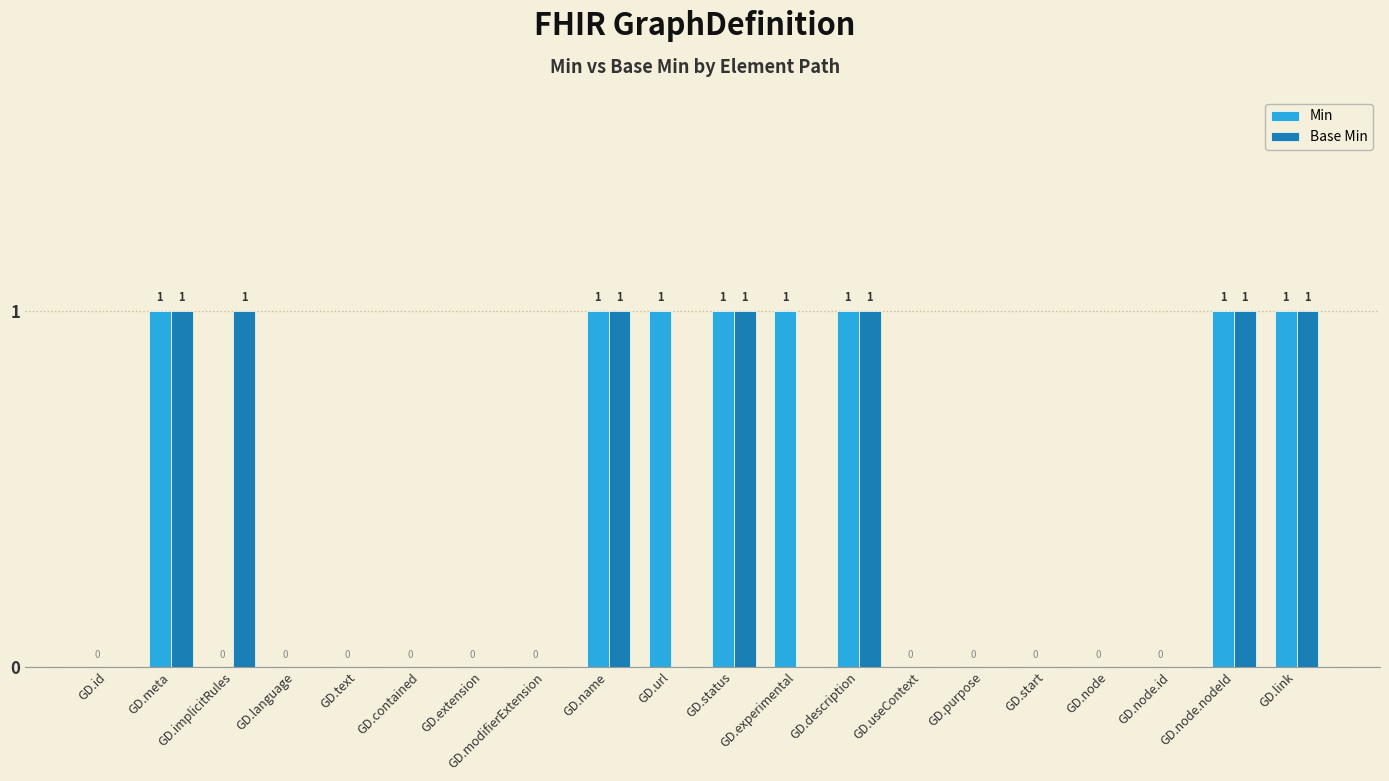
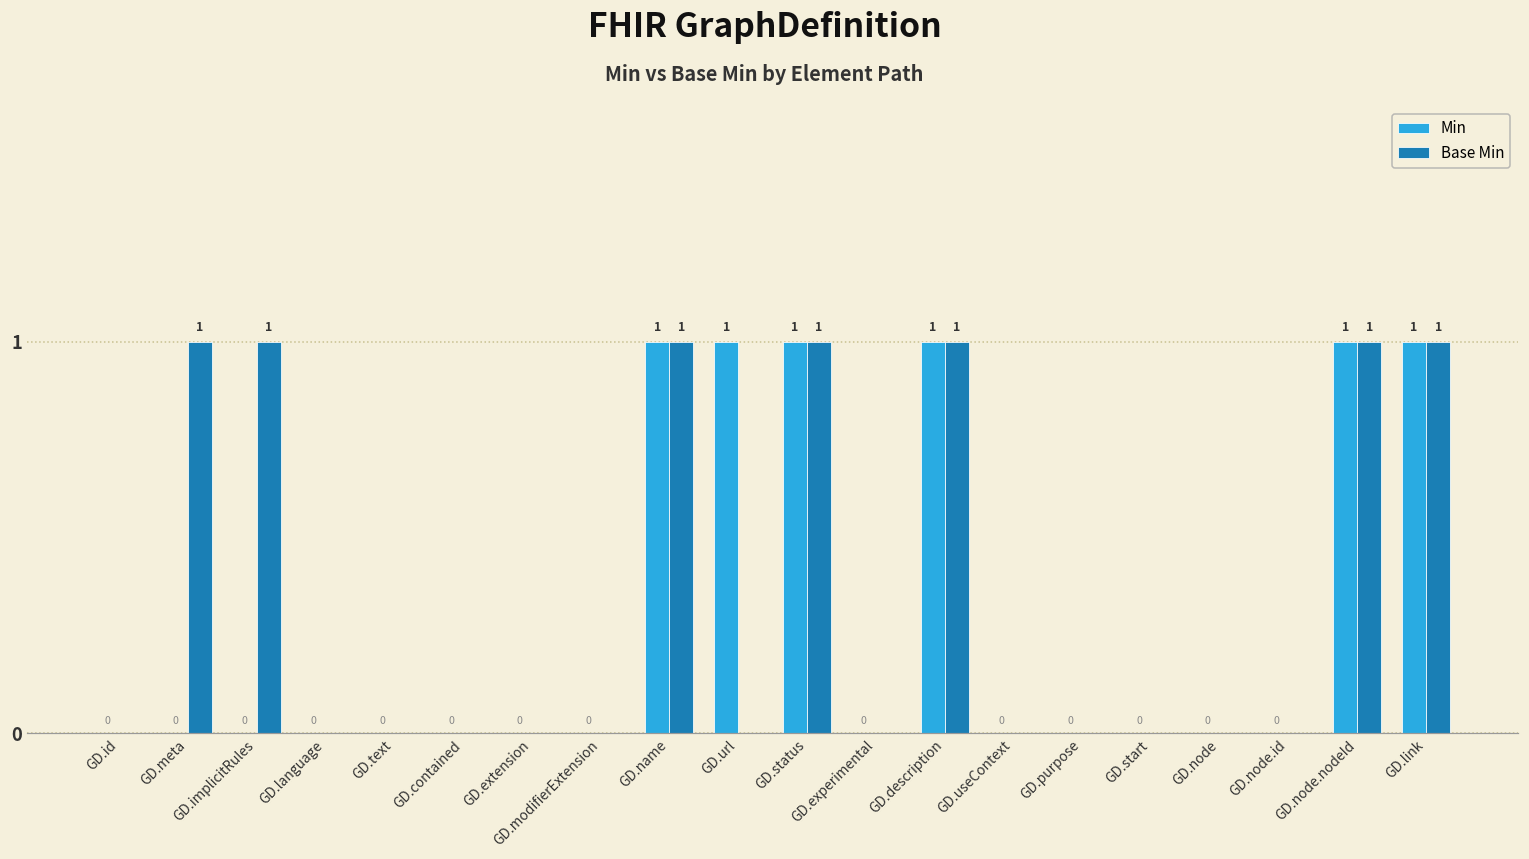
Min, GD.meta: 1 -> 0
Min, GD.experimental: 1 -> 0
